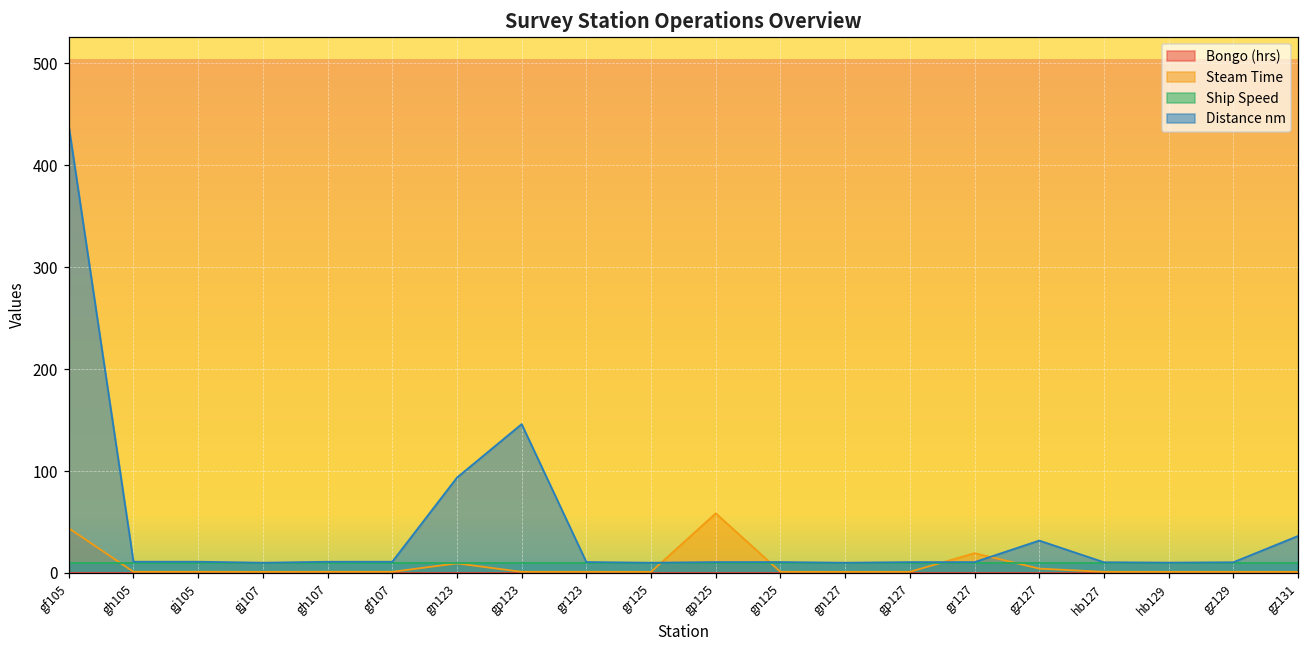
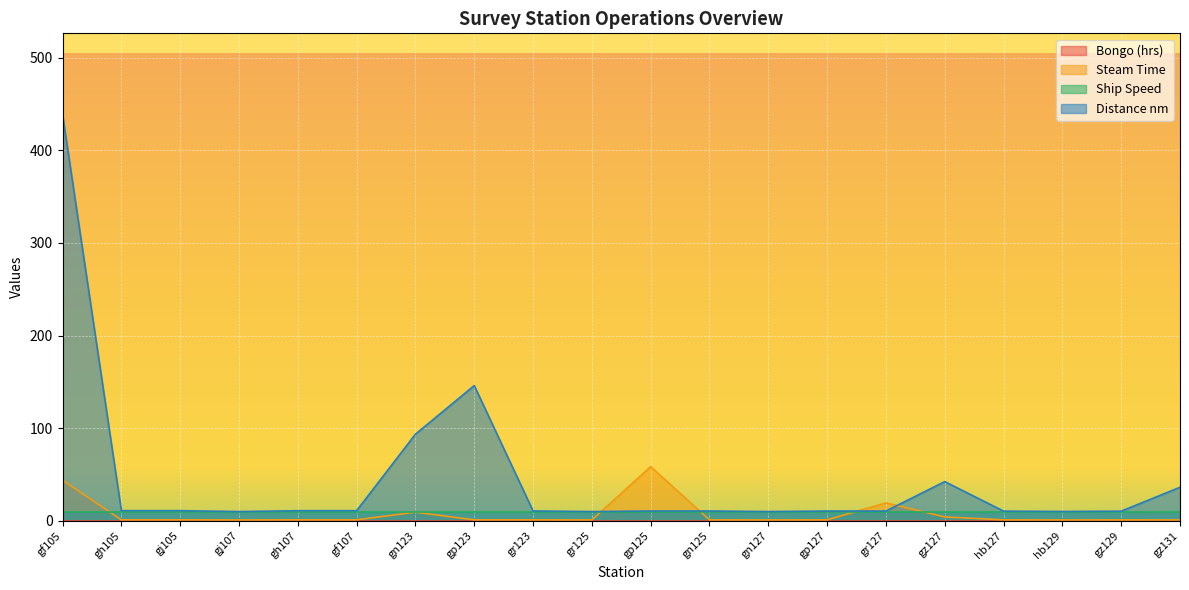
Distance nm, gz127: 30 -> 40
